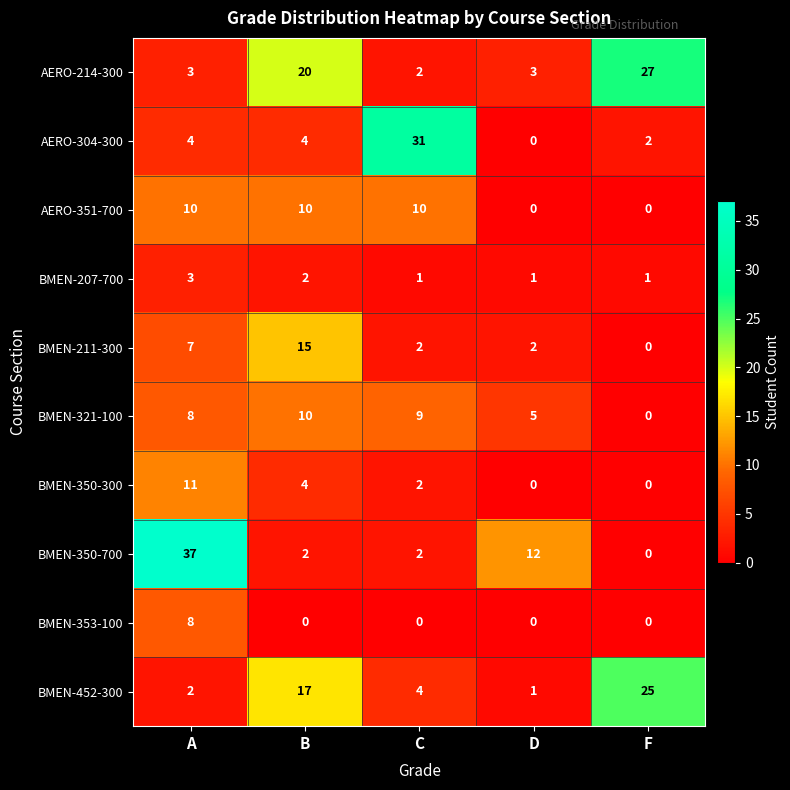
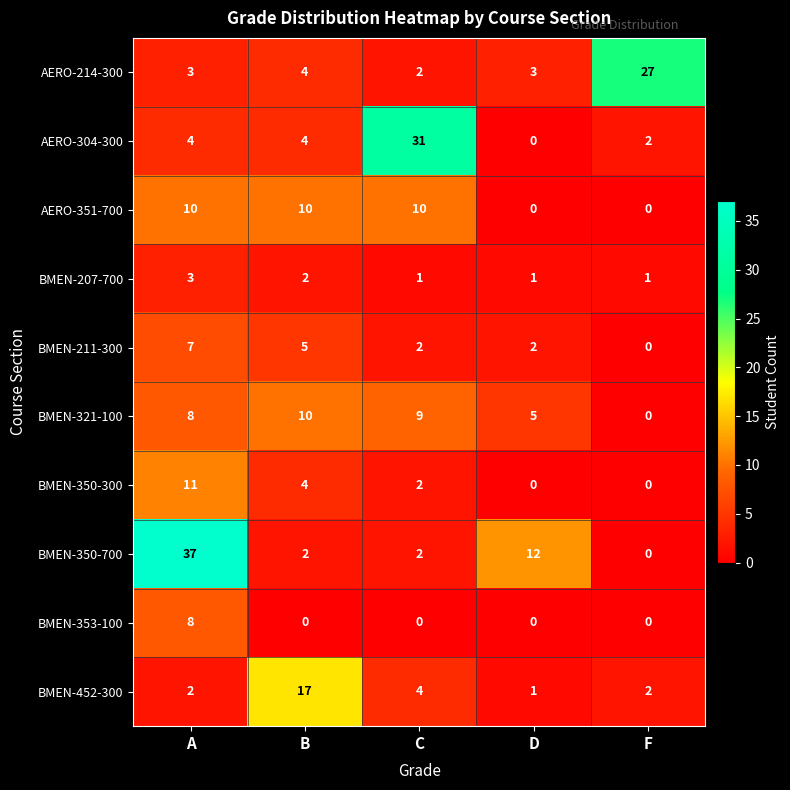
AERO-214-300, B: 20 -> 4
BMEN-211-300, B: 15 -> 5
BMEN-452-300, F: 25 -> 2
